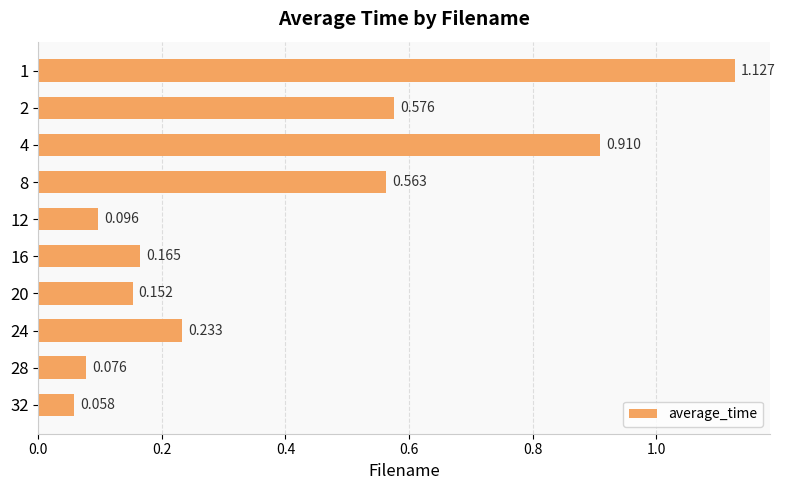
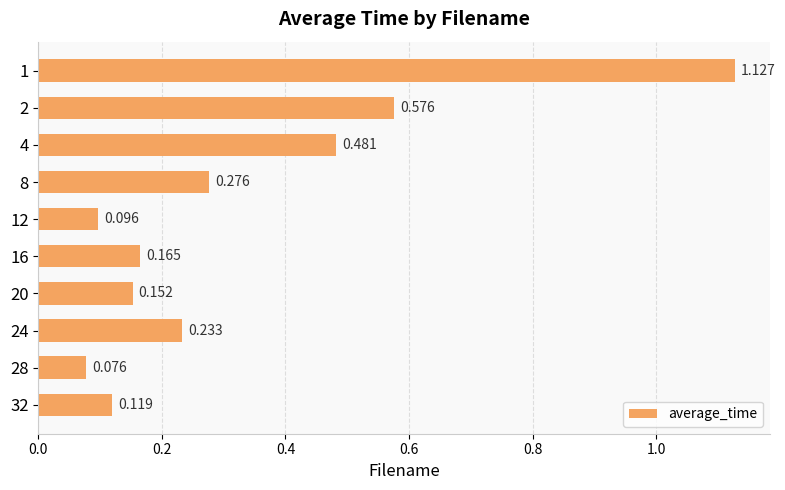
4: 0.910 -> 0.481
8: 0.563 -> 0.276
32: 0.058 -> 0.119
